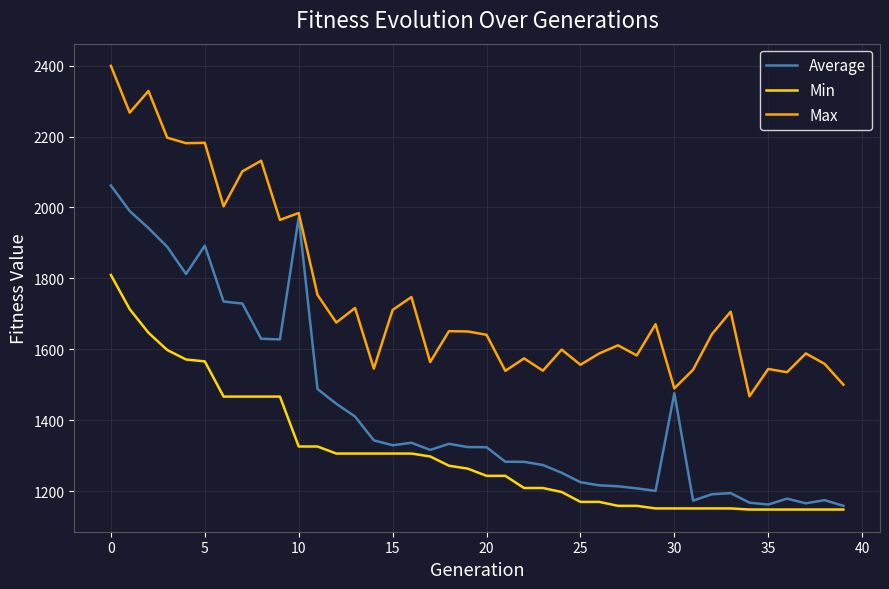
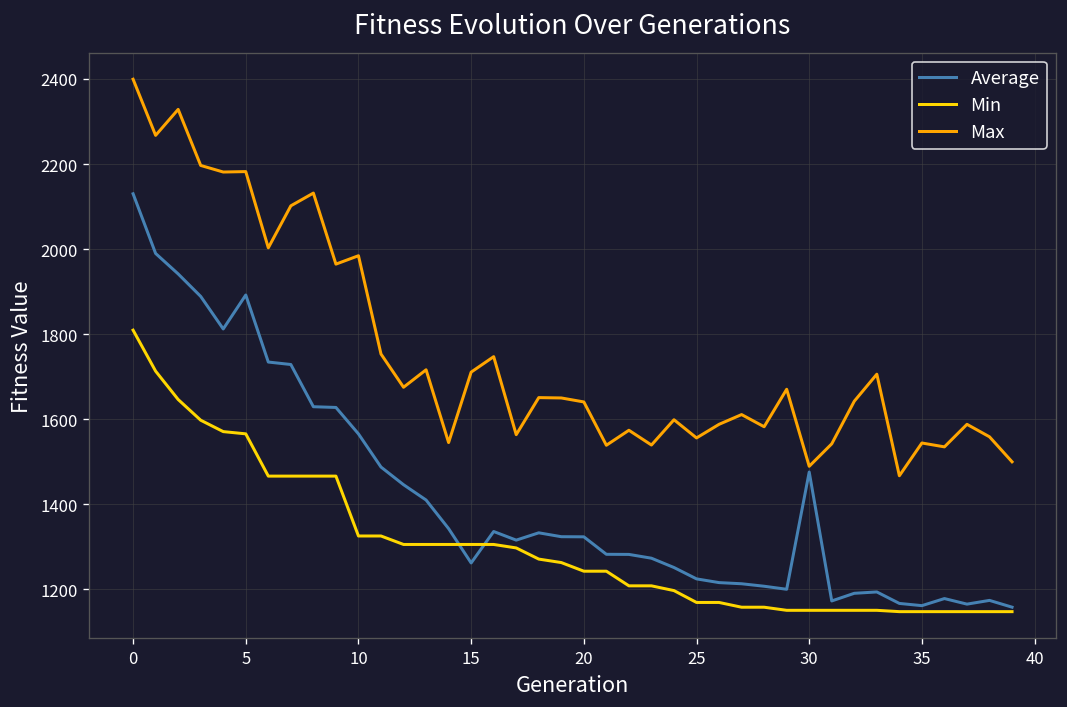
Average, 0: 2060 -> 2130
Average, 10: 1970 -> 1570
Average, 15: 1330 -> 1260
